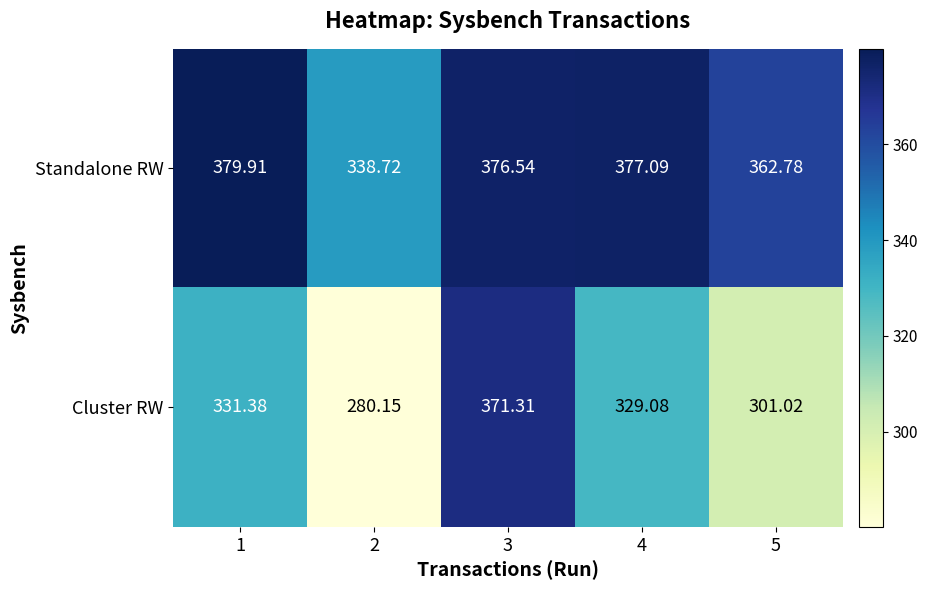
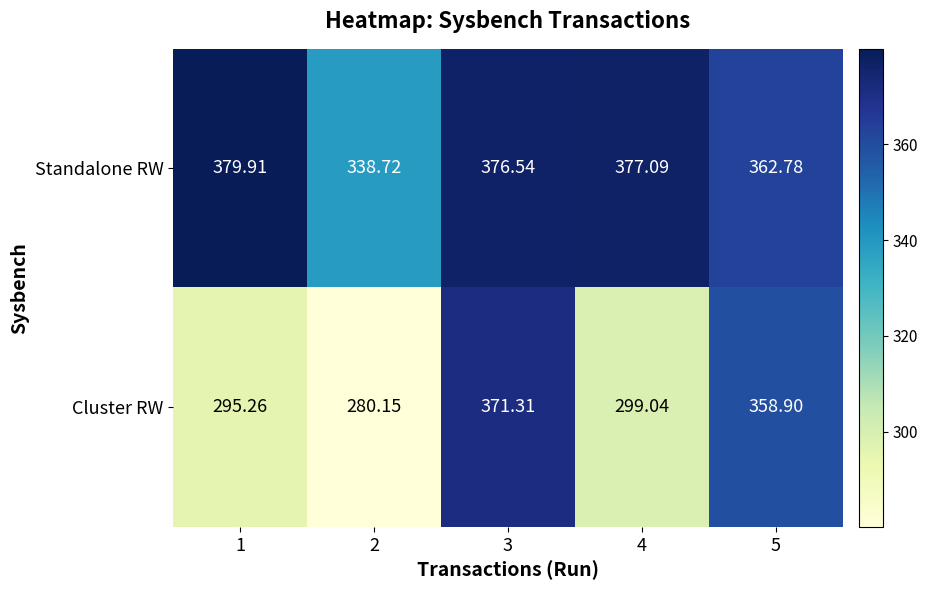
Cluster RW, 1: 331.38 -> 295.26
Cluster RW, 4: 329.08 -> 299.04
Cluster RW, 5: 301.02 -> 358.90
